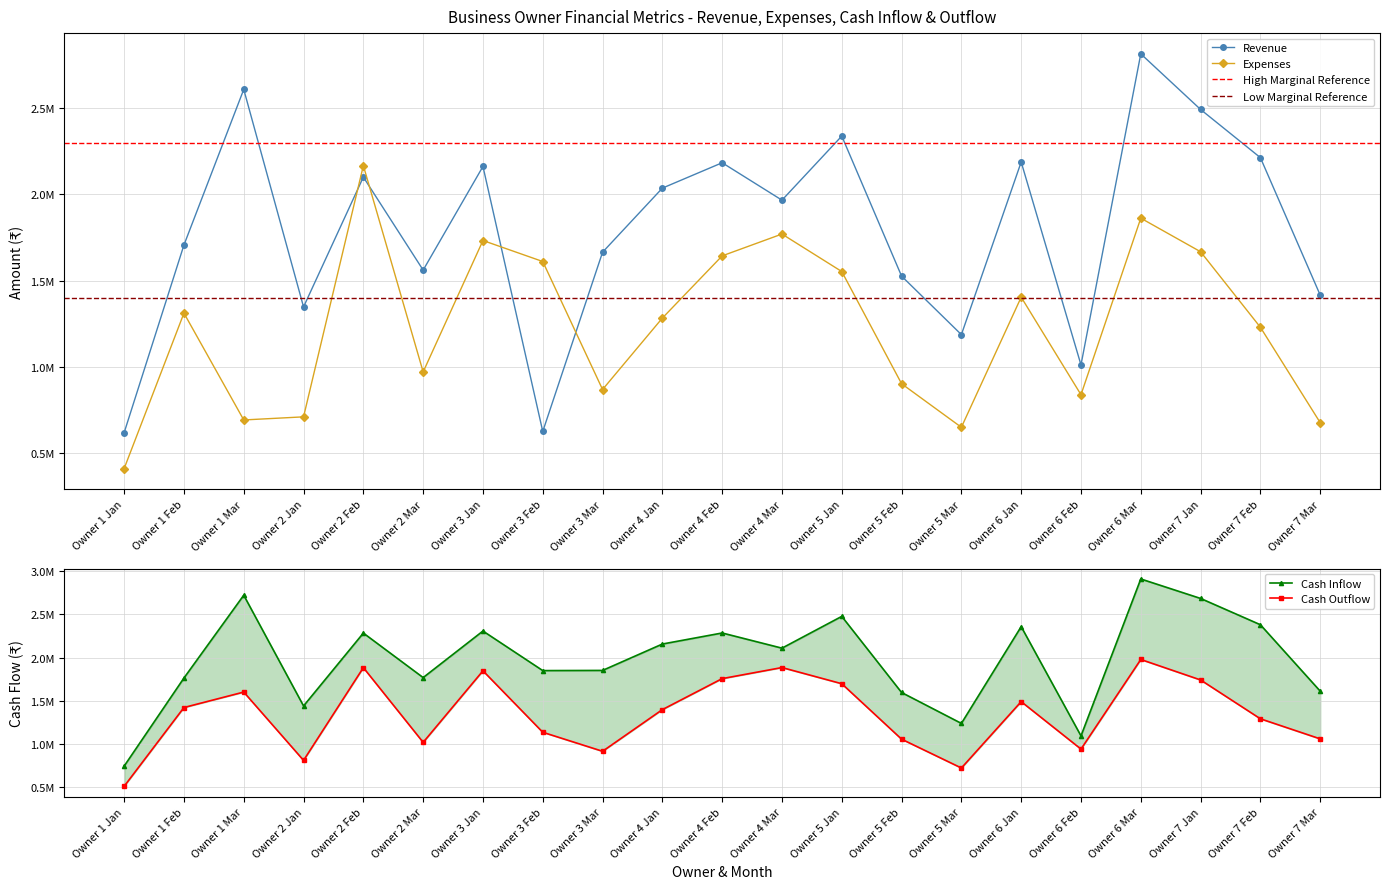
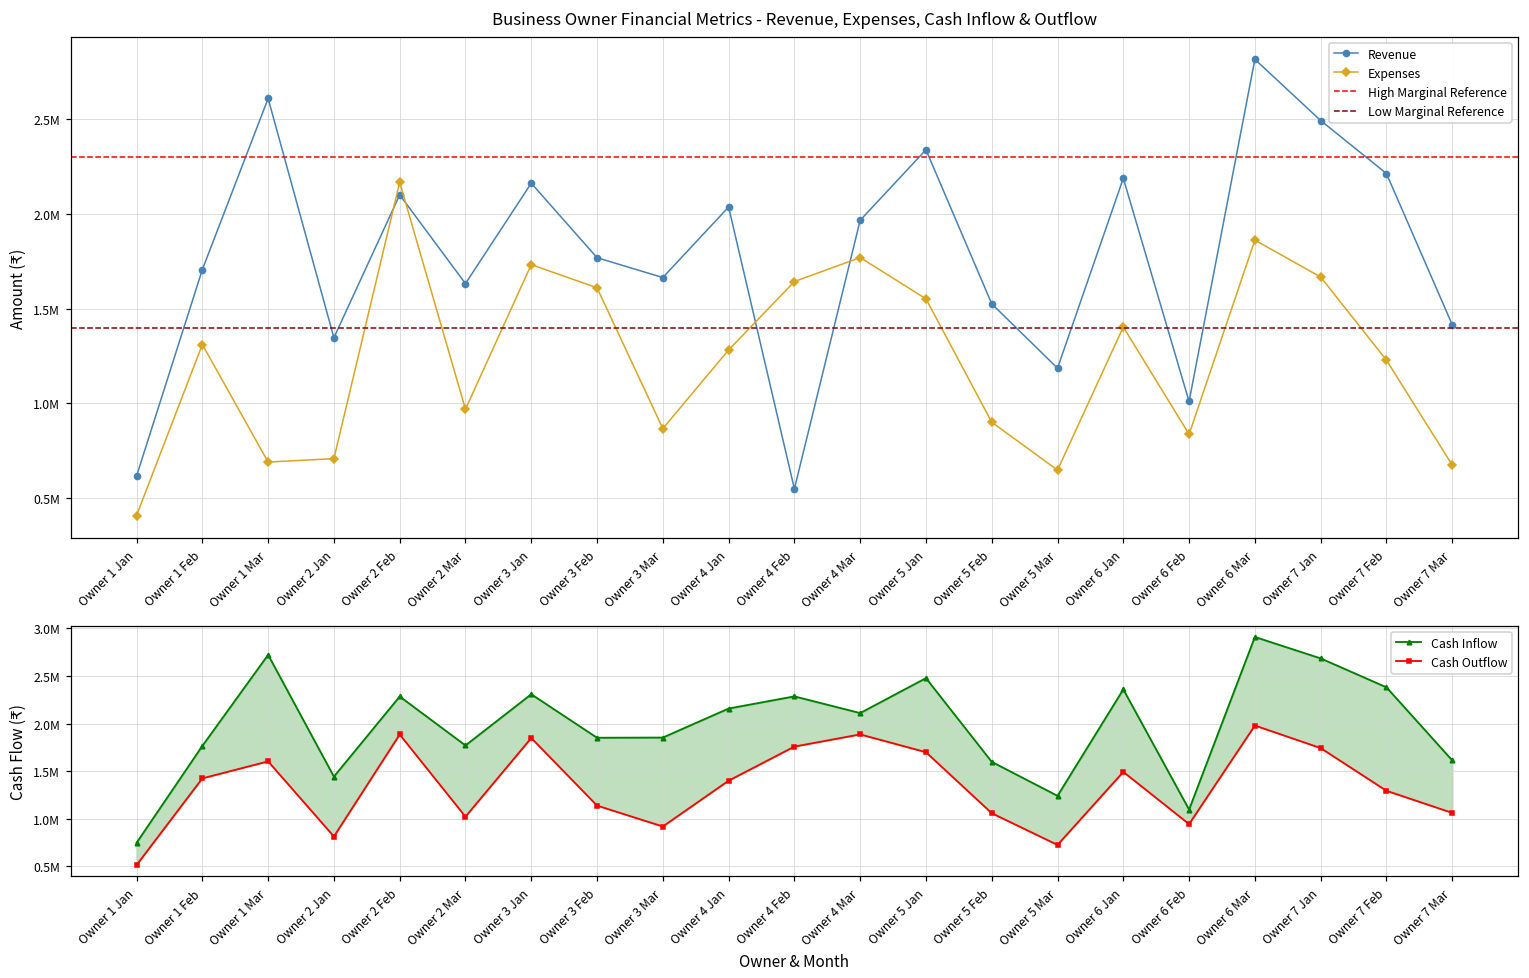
Business Owner Financial Metrics - Revenue, Expenses, Cash Inflow & Outflow, Revenue, Owner 2 Mar: 1560000 -> 1630000
Business Owner Financial Metrics - Revenue, Expenses, Cash Inflow & Outflow, Revenue, Owner 3 Feb: 620000 -> 1770000
Business Owner Financial Metrics - Revenue, Expenses, Cash Inflow & Outflow, Revenue, Owner 4 Feb: 2180000 -> 550000
